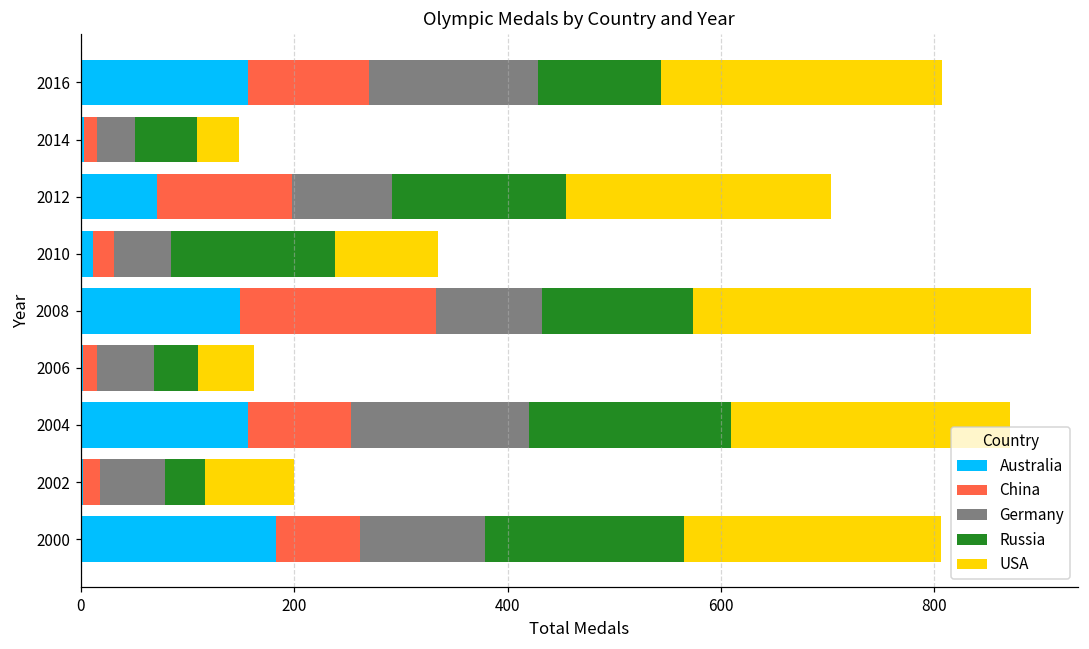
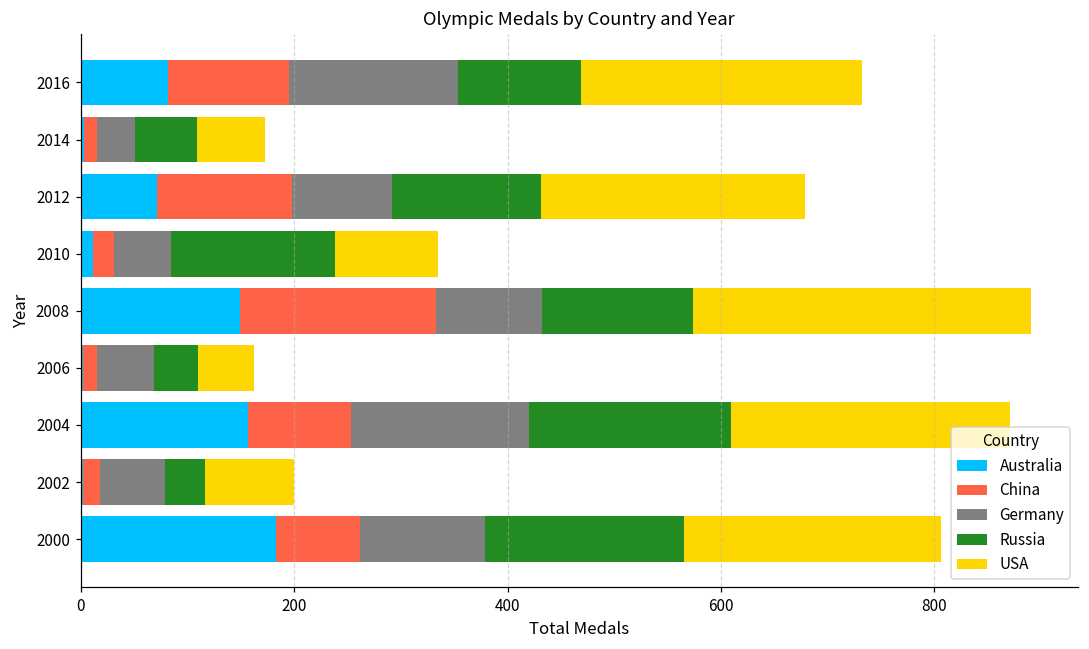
Australia, 2016: 160 -> 80
USA, 2014: 40 -> 60
Russia, 2012: 160 -> 140
